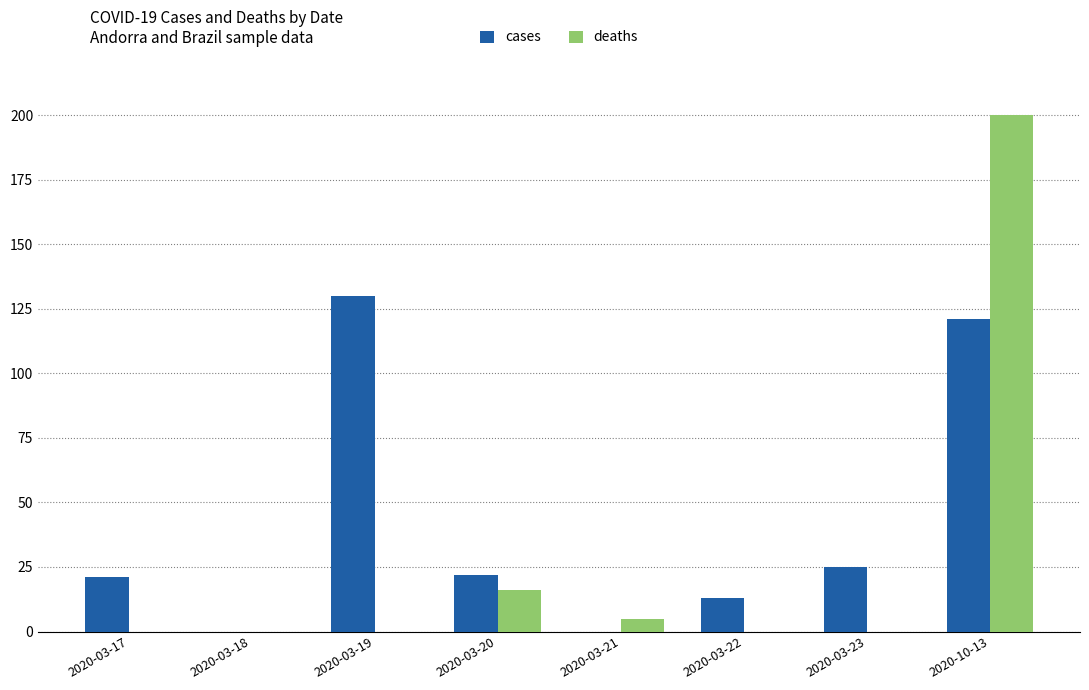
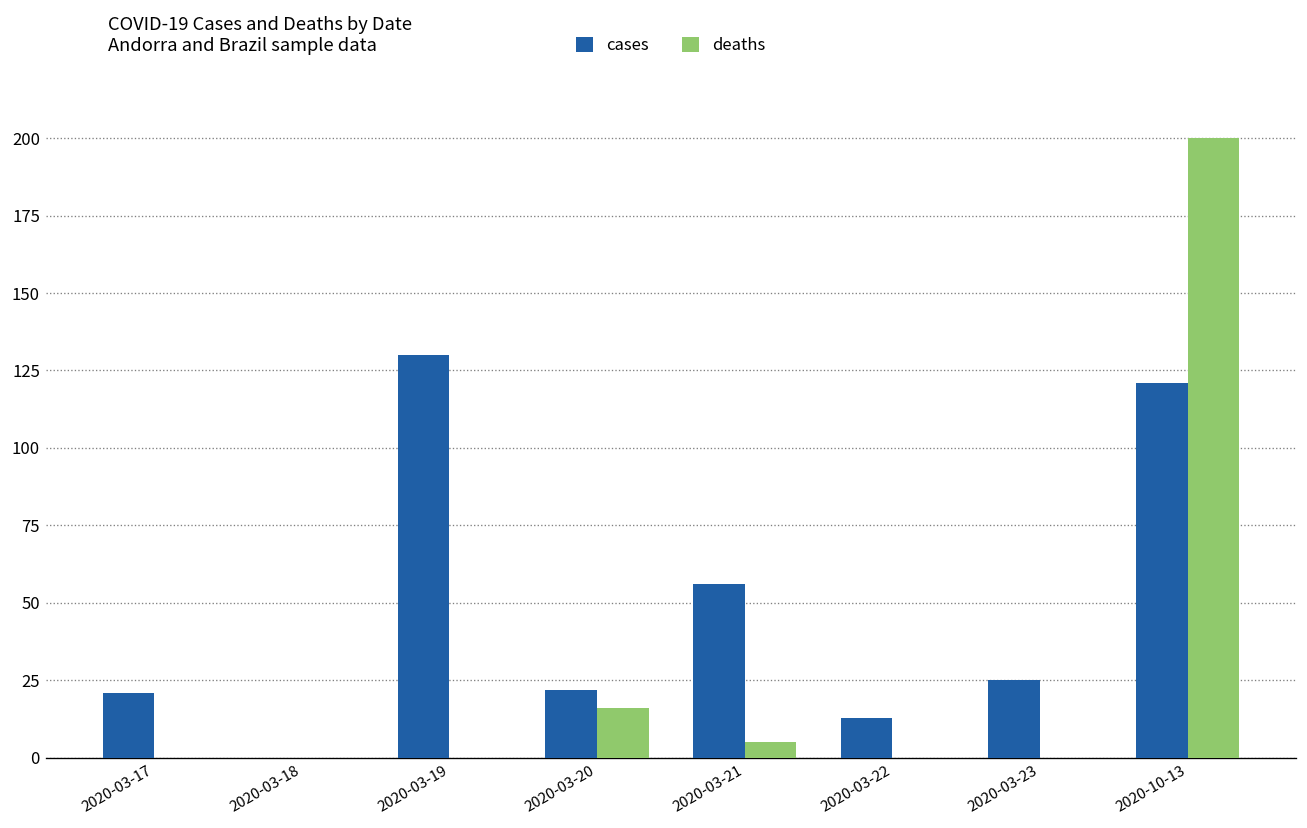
cases, 2020-03-21: 0 -> 56
